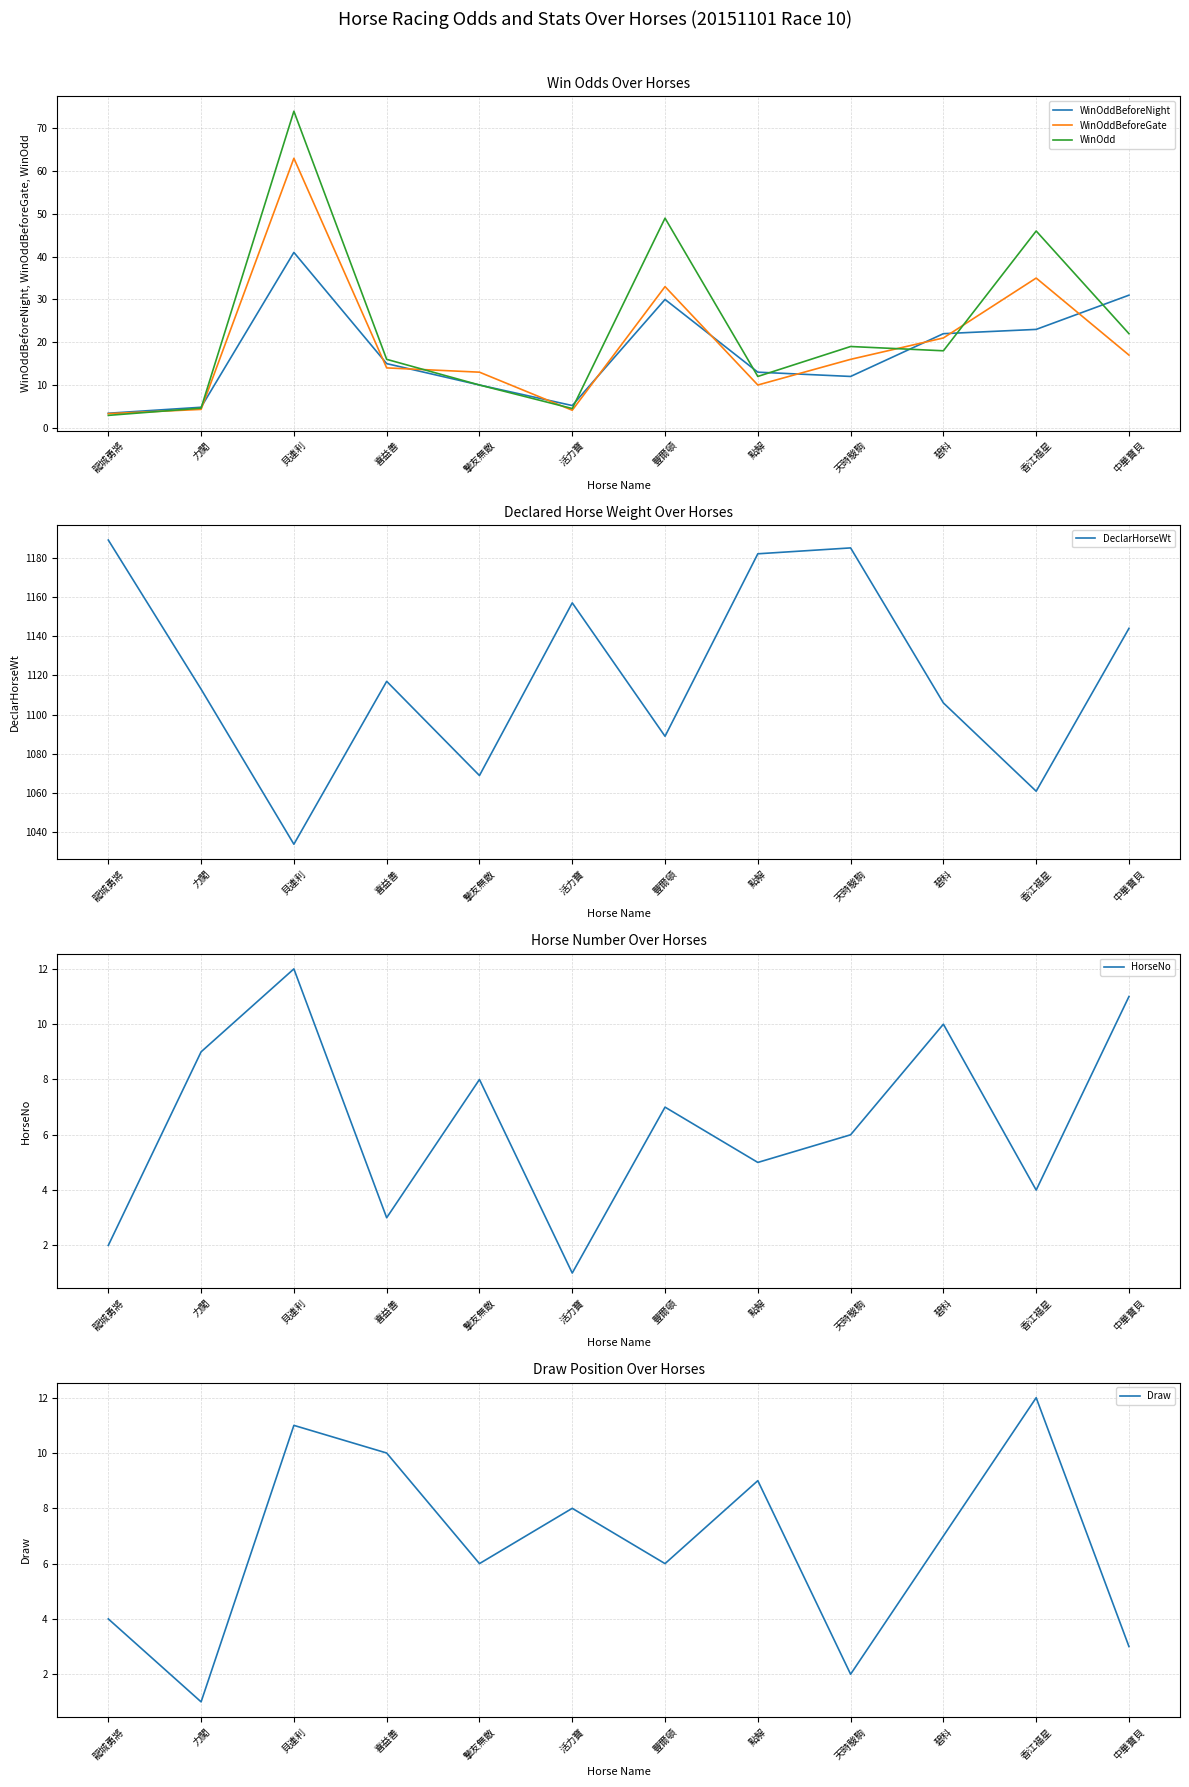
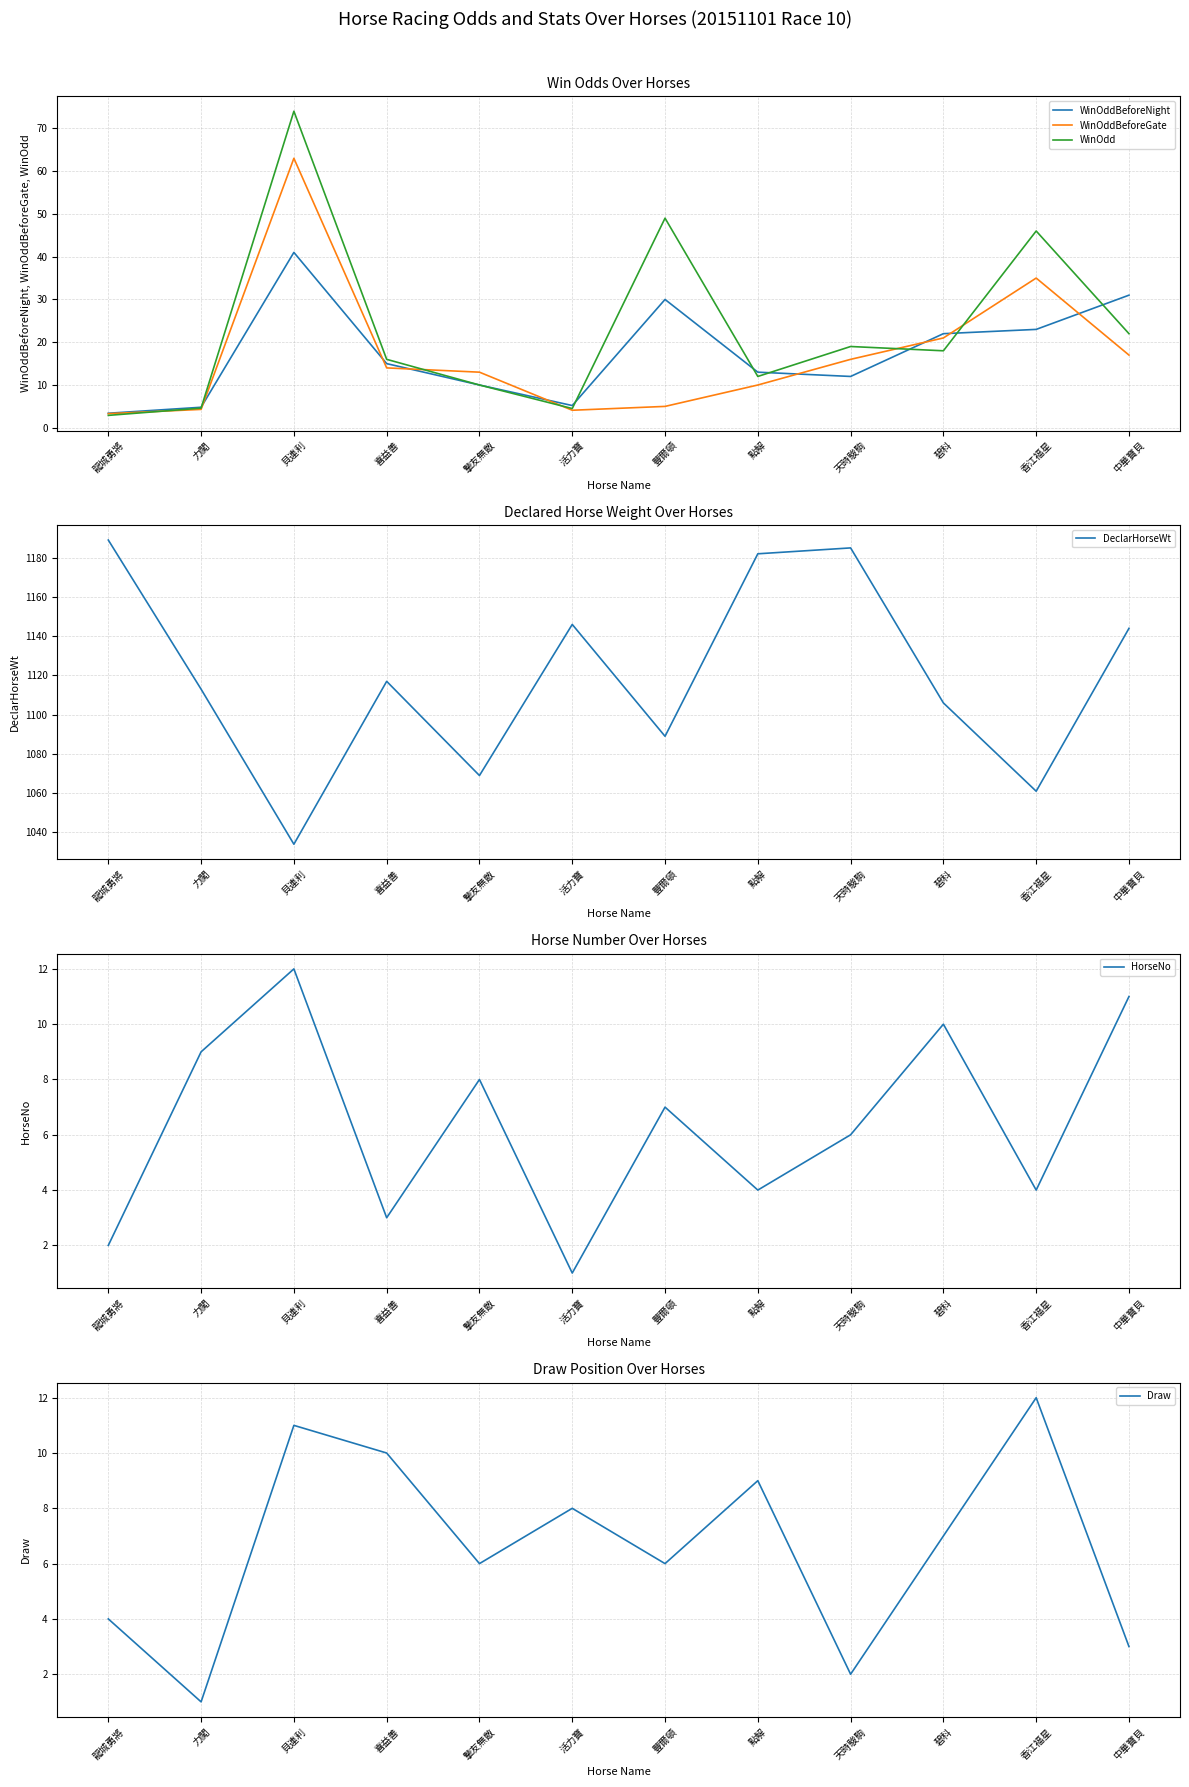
Win Odds Over Horses, WinOddBeforeGate, 豐爾頓: 33 -> 5
Declared Horse Weight Over Horses, 活力寶: 1157 -> 1146
Horse Number Over Horses, 點解: 5 -> 4
